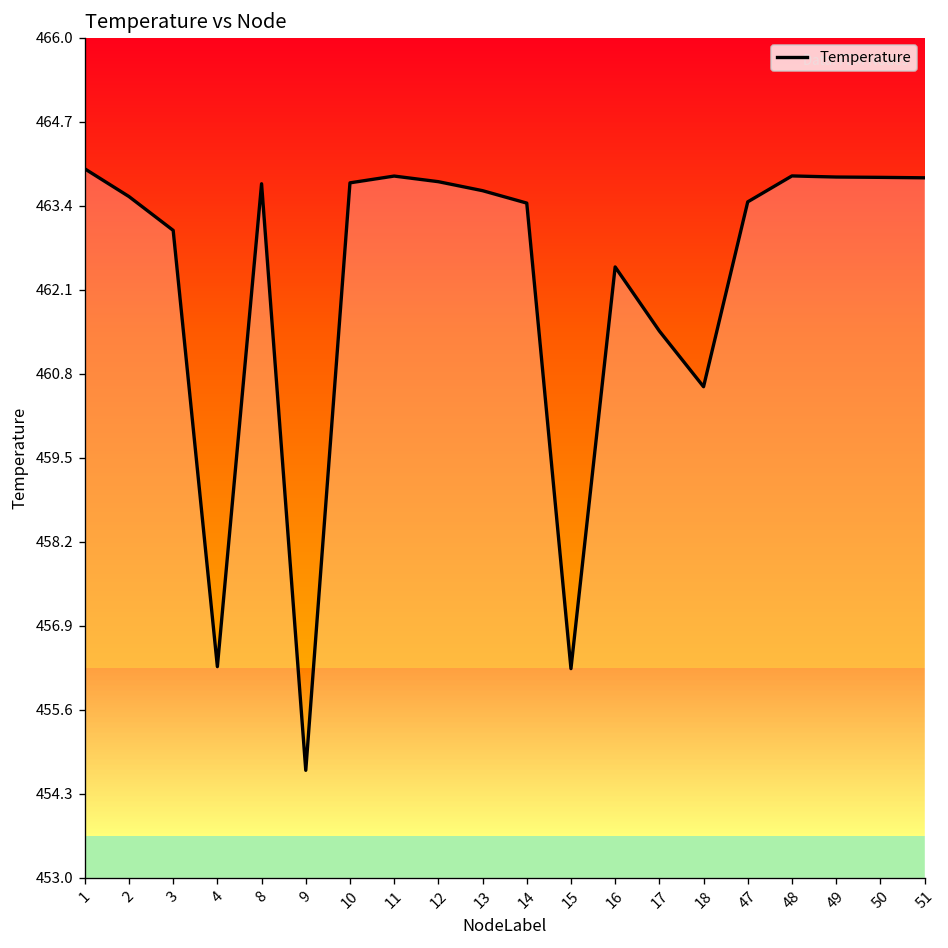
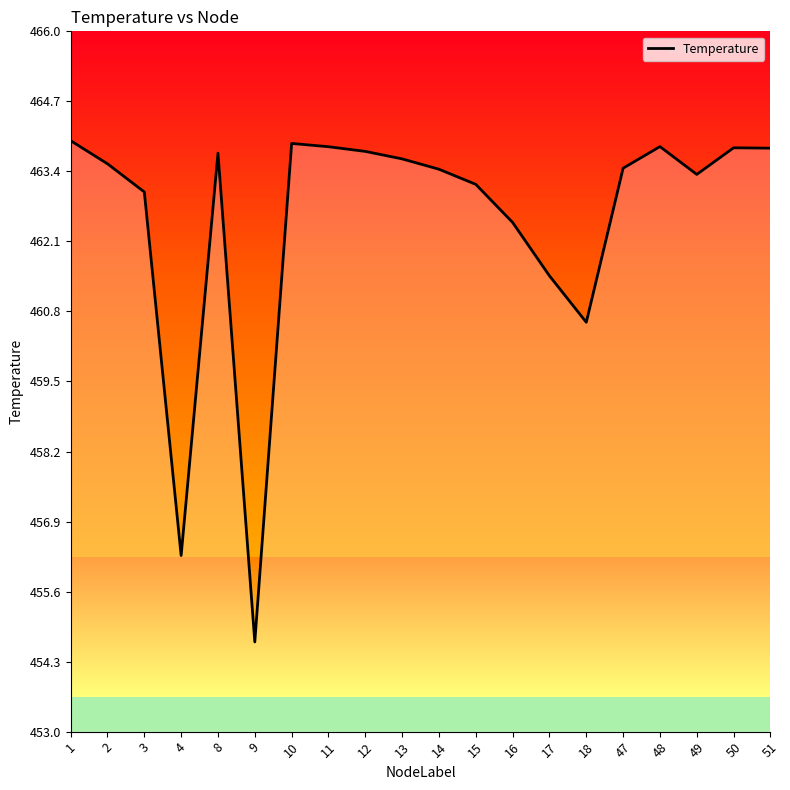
10: 463.8 -> 463.9
15: 456.2 -> 463.2
49: 463.8 -> 463.3
